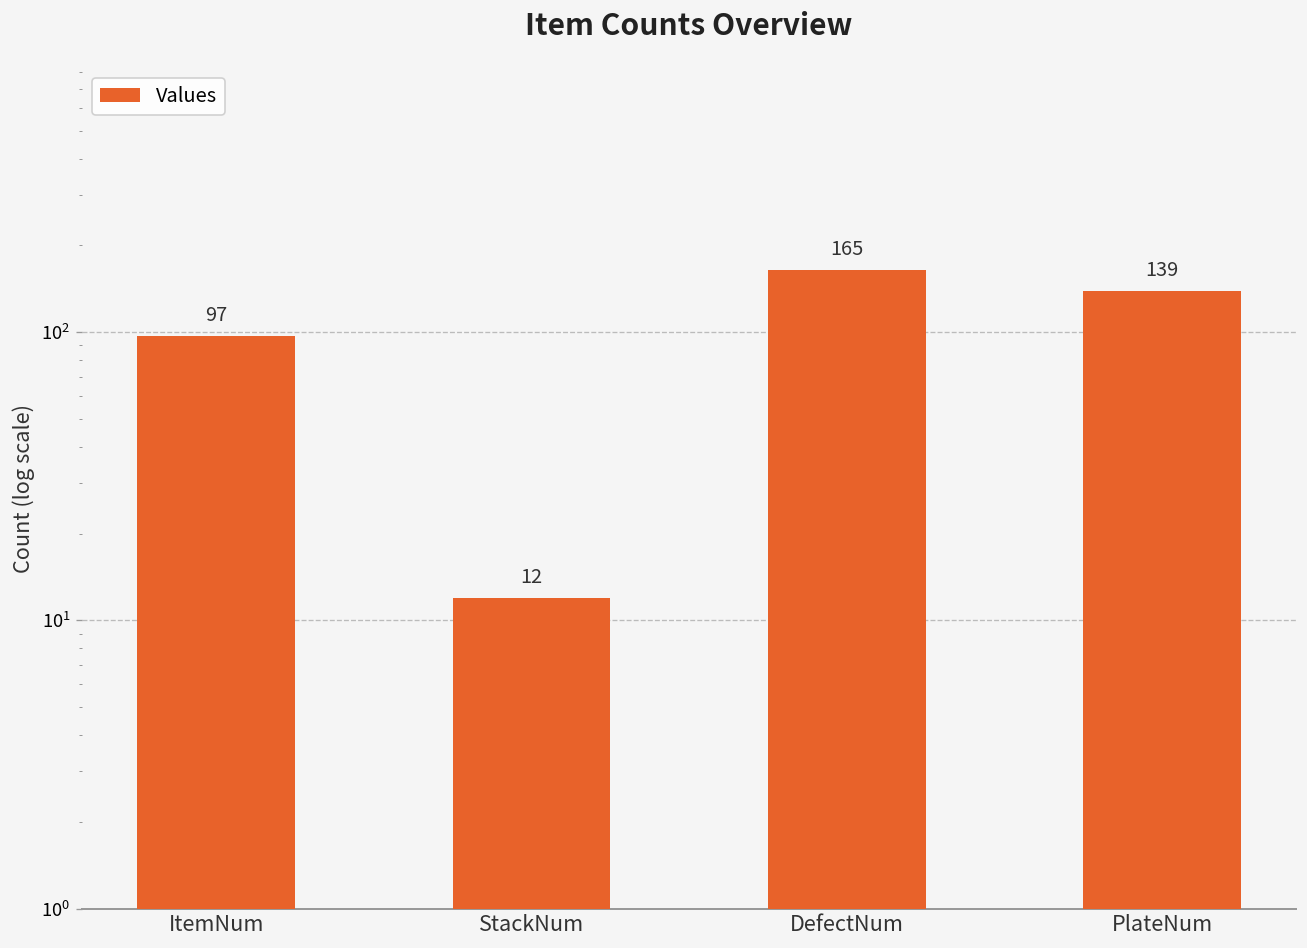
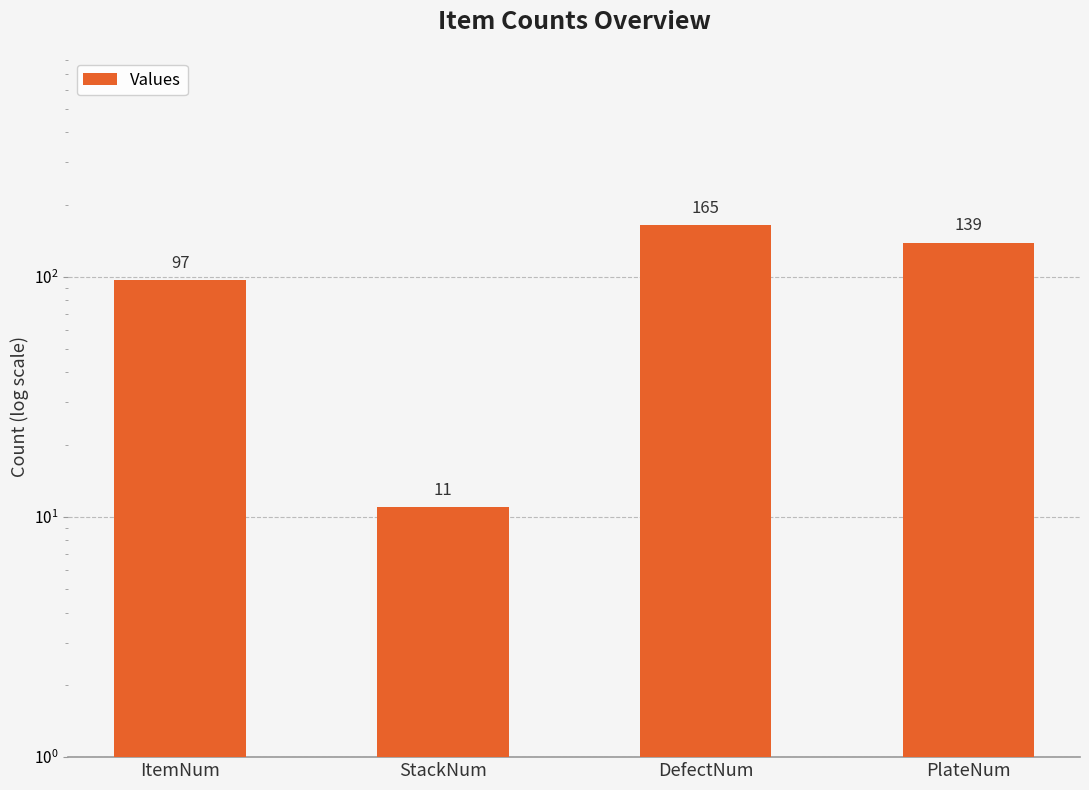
StackNum: 12 -> 11
